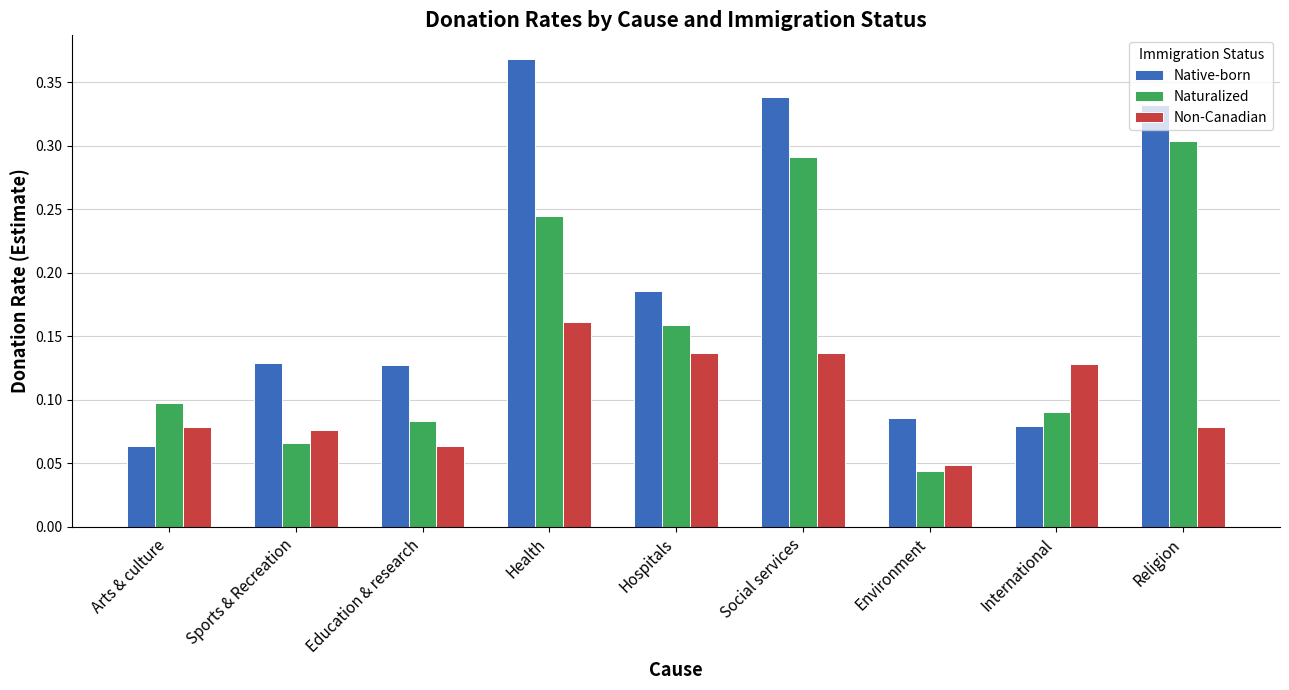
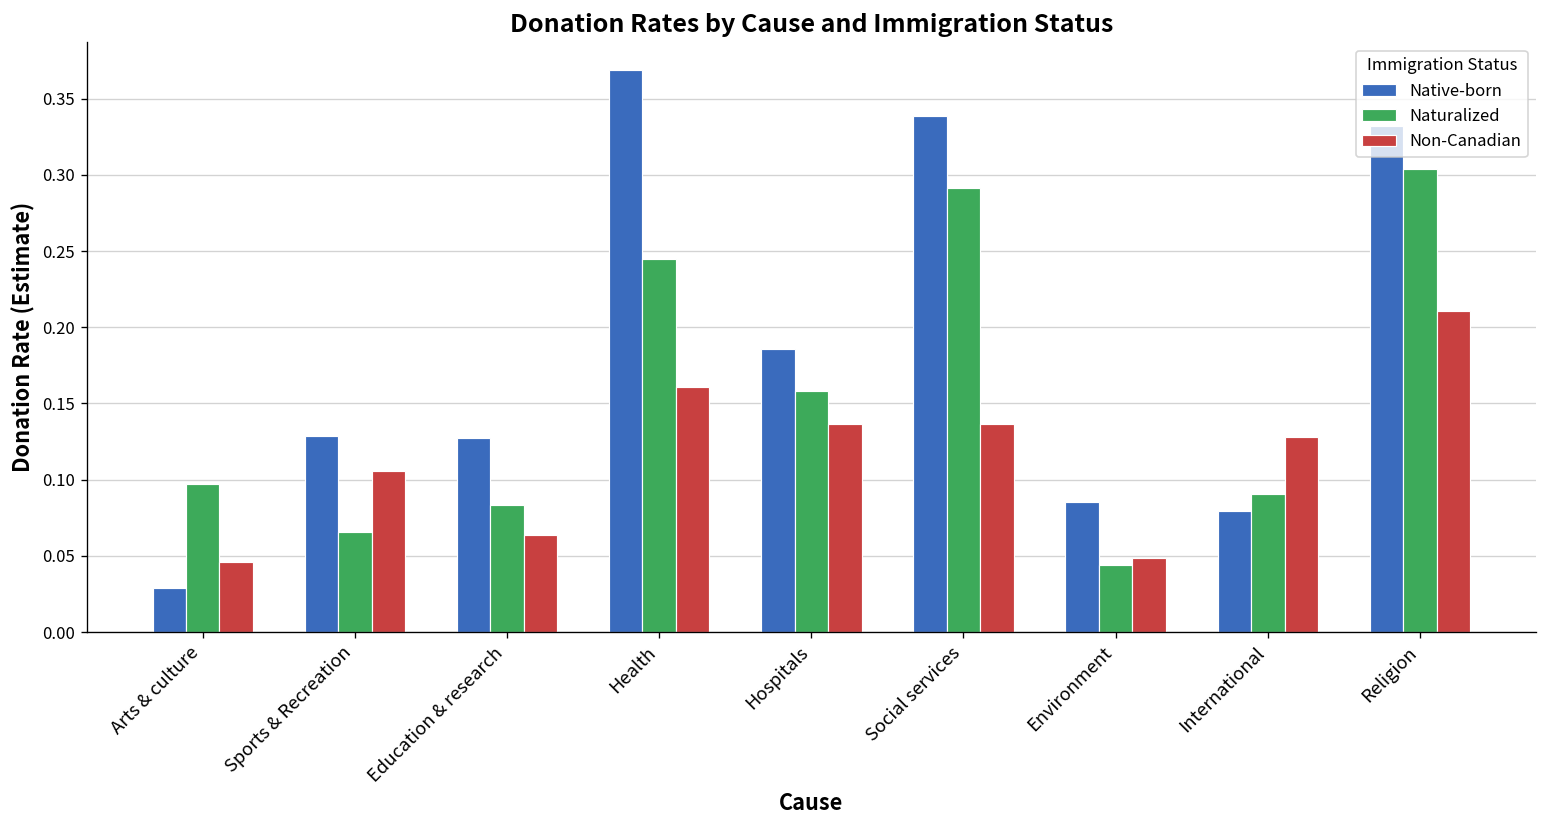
Native-born, Arts & culture: 0.064 -> 0.029
Non-Canadian, Arts & culture: 0.079 -> 0.046
Non-Canadian, Sports & Recreation: 0.076 -> 0.105
Non-Canadian, Religion: 0.078 -> 0.211
